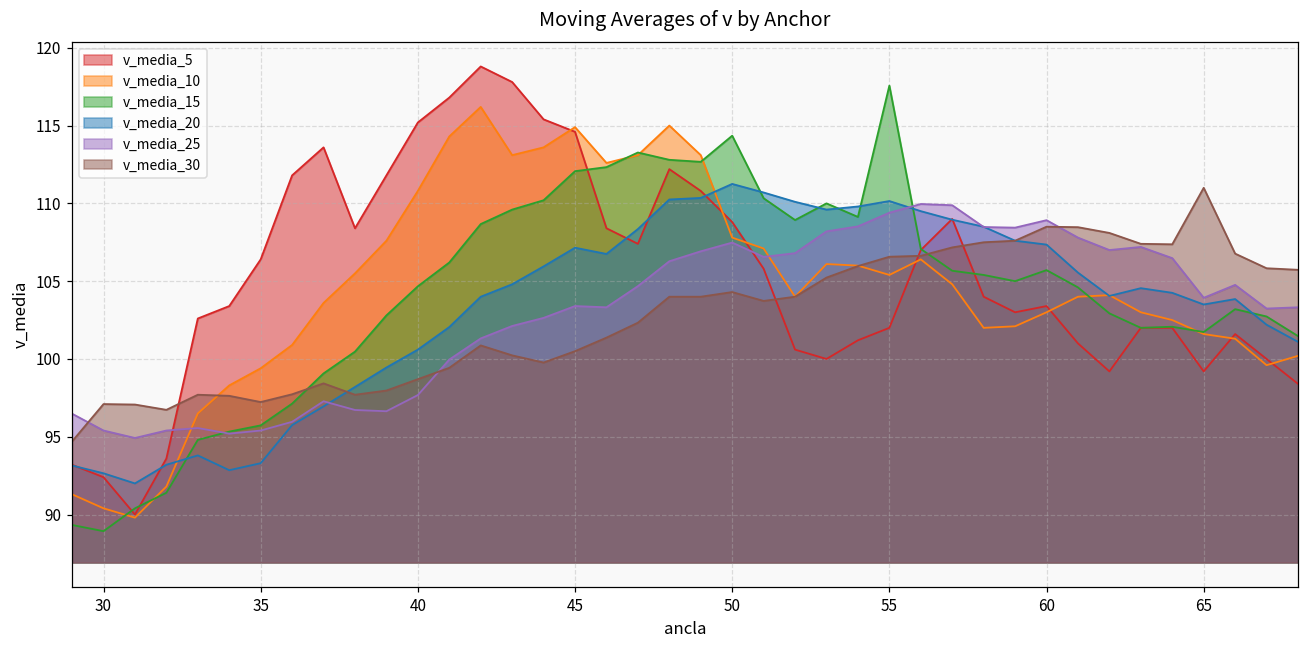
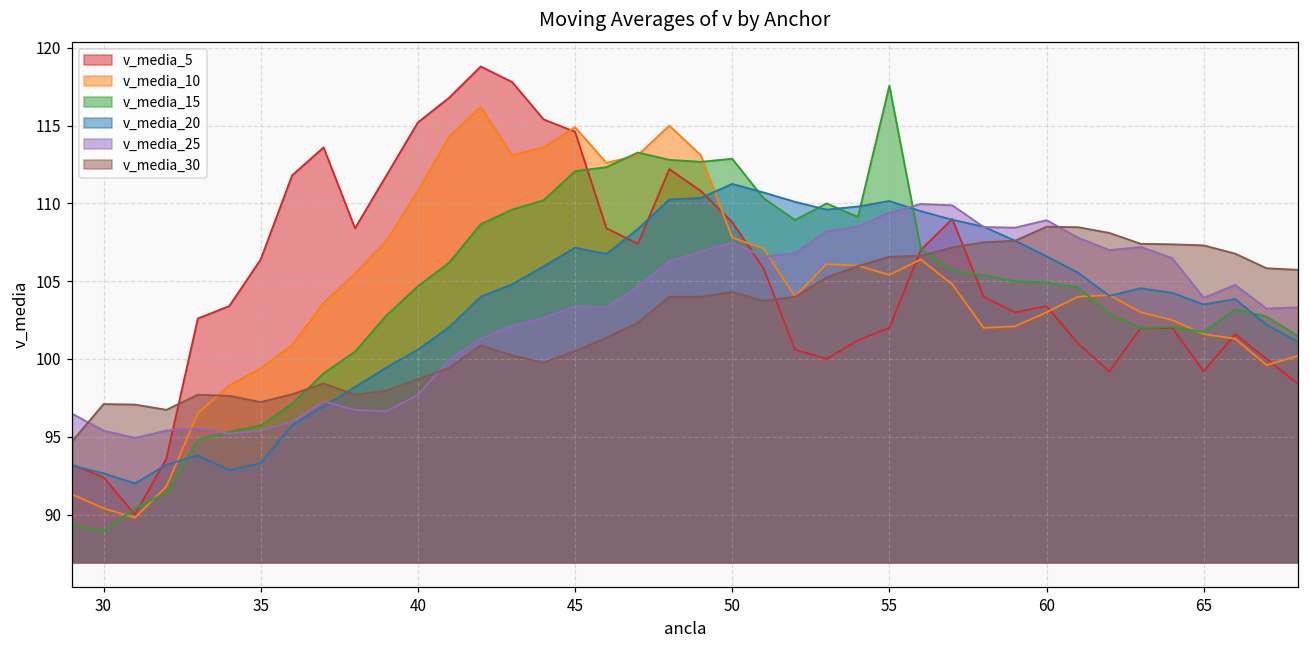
v_media_15, 50: 114.4 -> 112.9
v_media_15, 60: 105.7 -> 104.9
v_media_20, 60: 107.4 -> 106.6
v_media_30, 65: 111.0 -> 107.3
